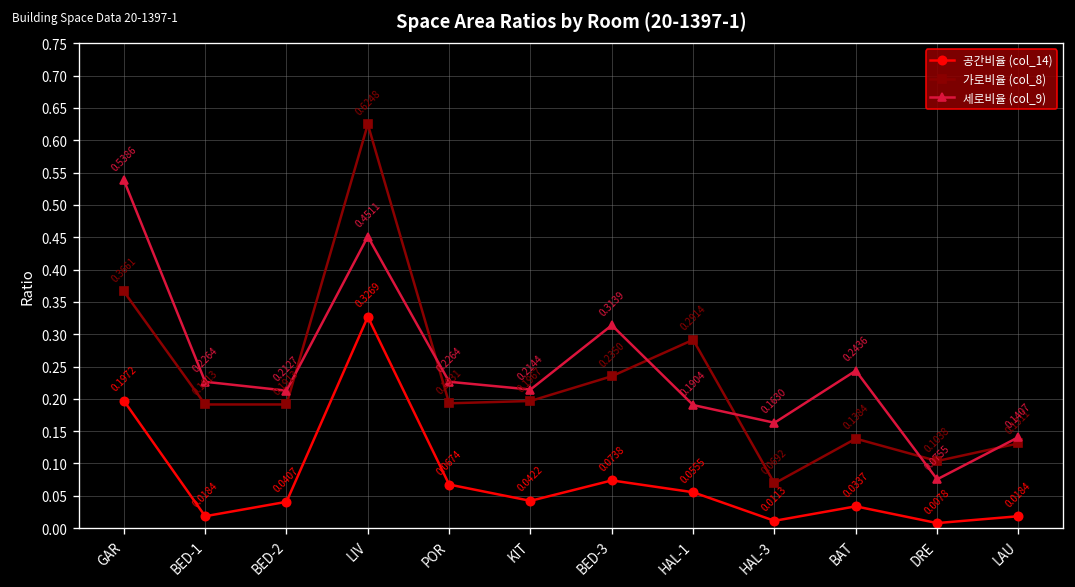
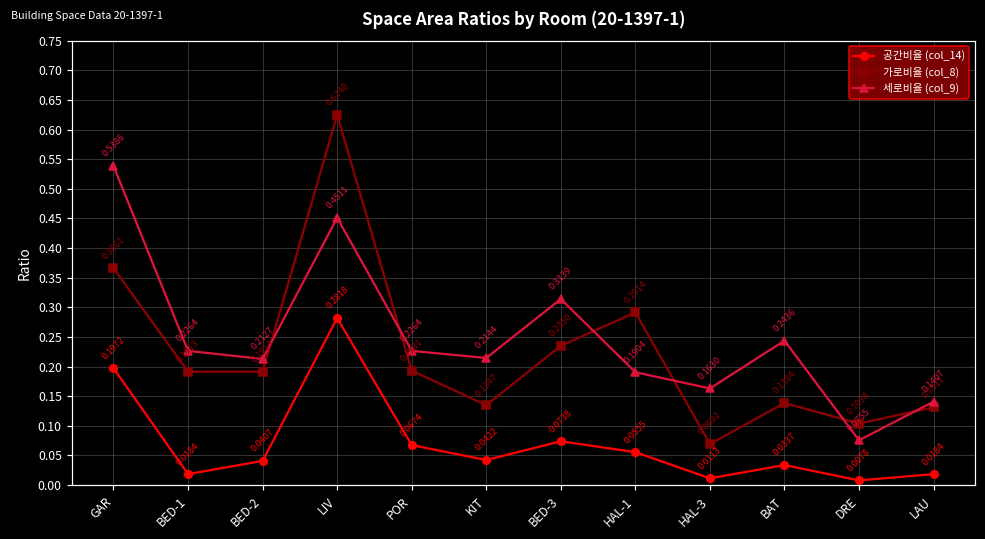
공간비율 (col_14), LIV: 0.3269 -> 0.2818
가로비율 (col_8), KIT: 0.1967 -> 0.1347
